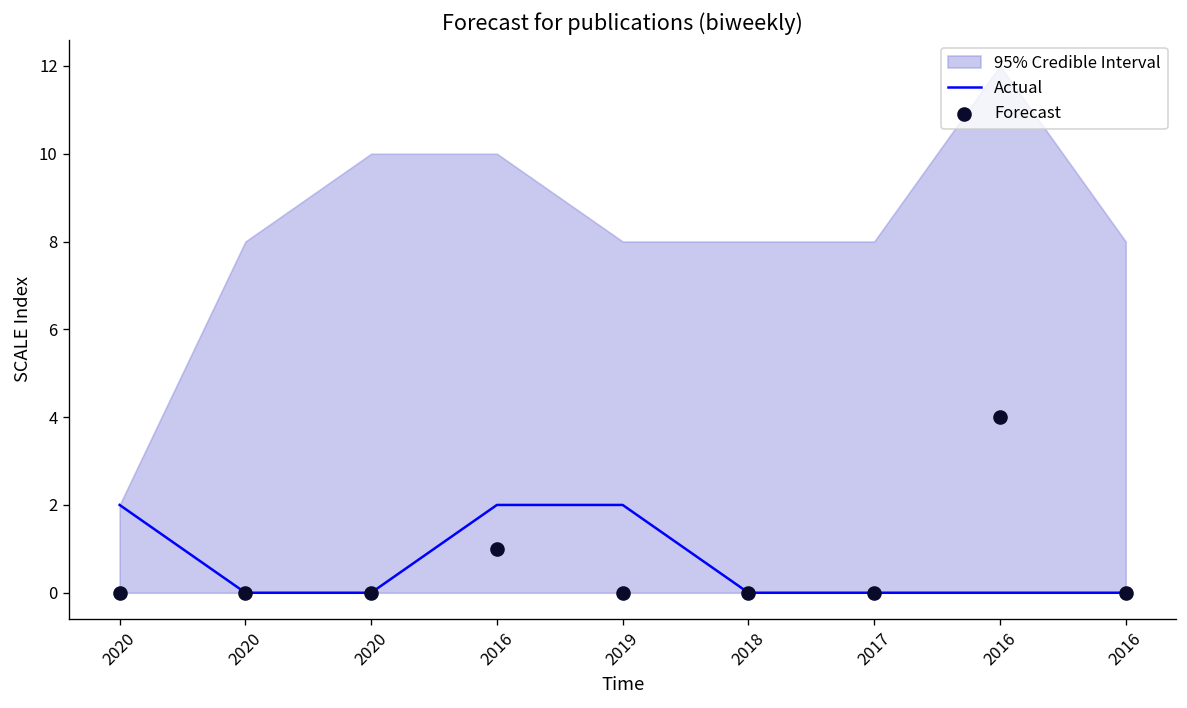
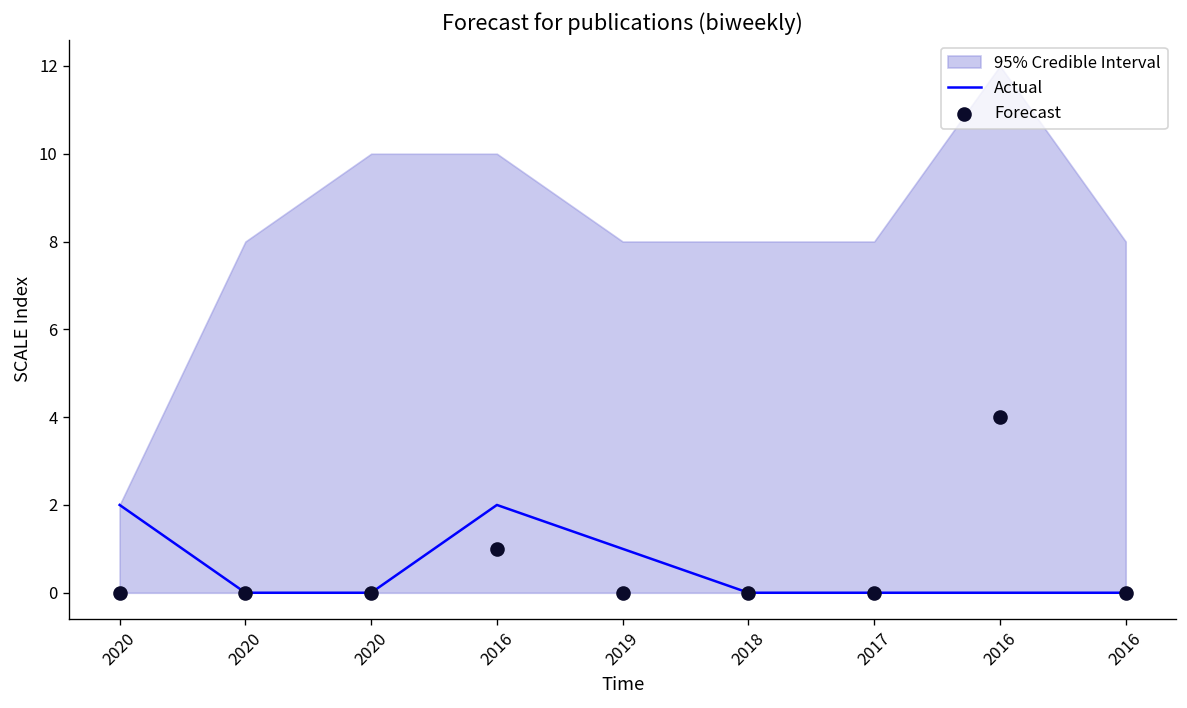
Actual, 2019: 2 -> 1
